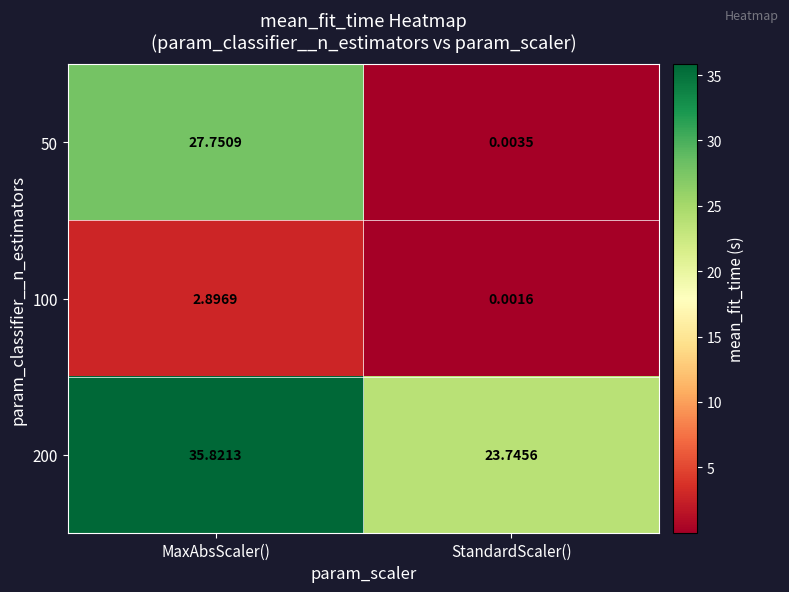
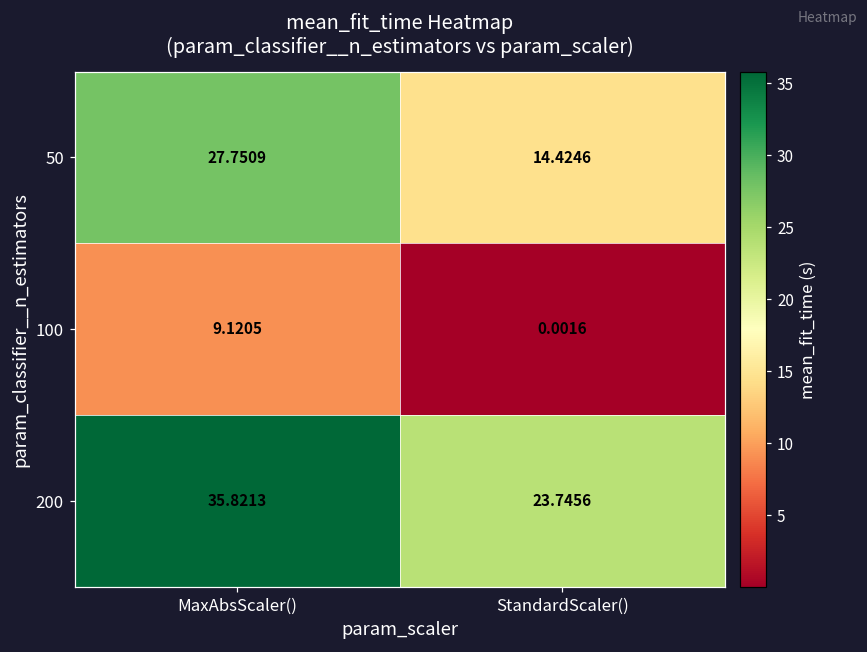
50, StandardScaler(): 0.0035 -> 14.4246
100, MaxAbsScaler(): 2.8969 -> 9.1205
